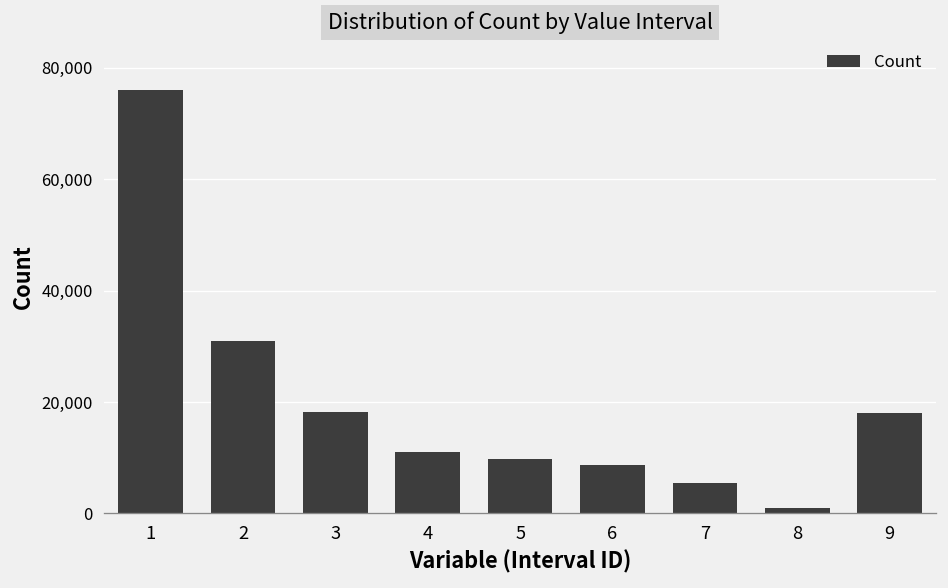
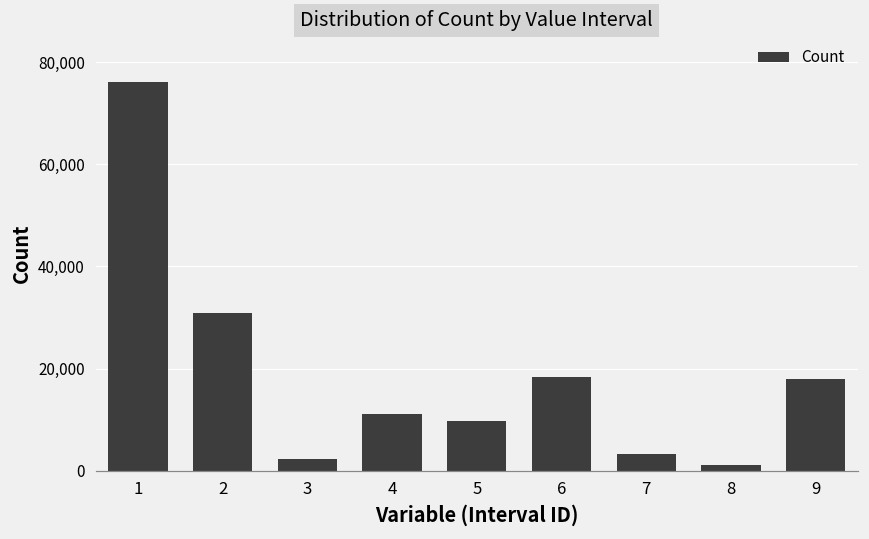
3: 18,000 -> 2,000
6: 9,000 -> 18,000
7: 5,000 -> 3,000
